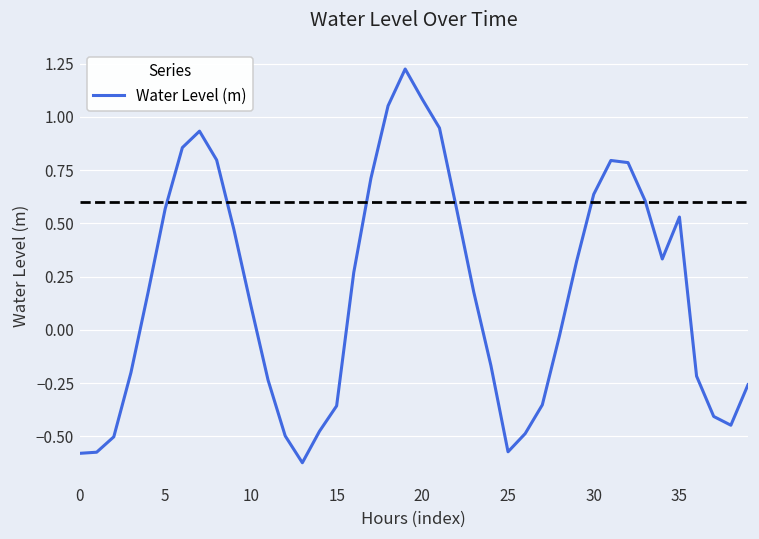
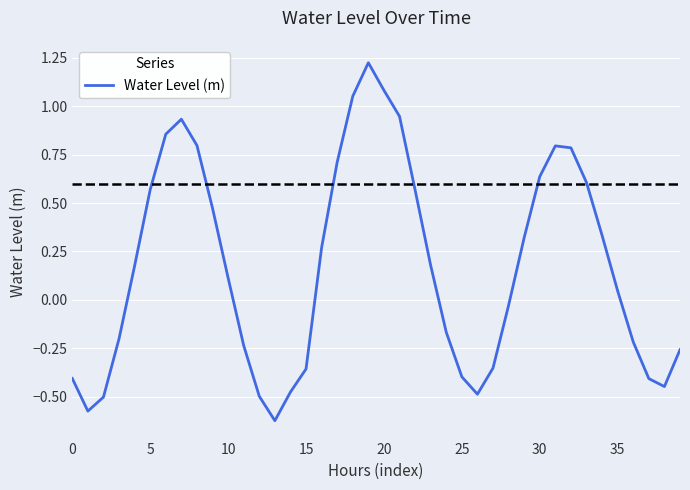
0: -0.58 -> -0.41
25: -0.57 -> -0.40
35: 0.53 -> 0.05
